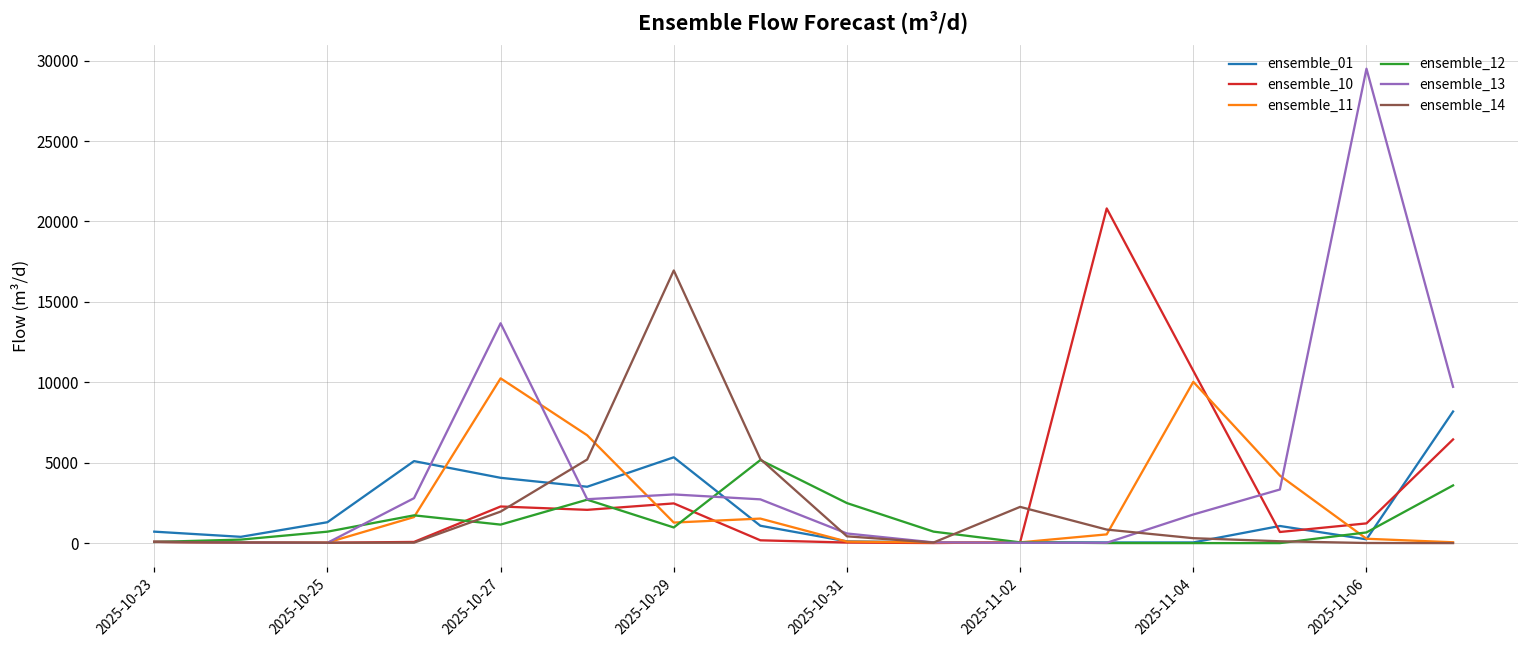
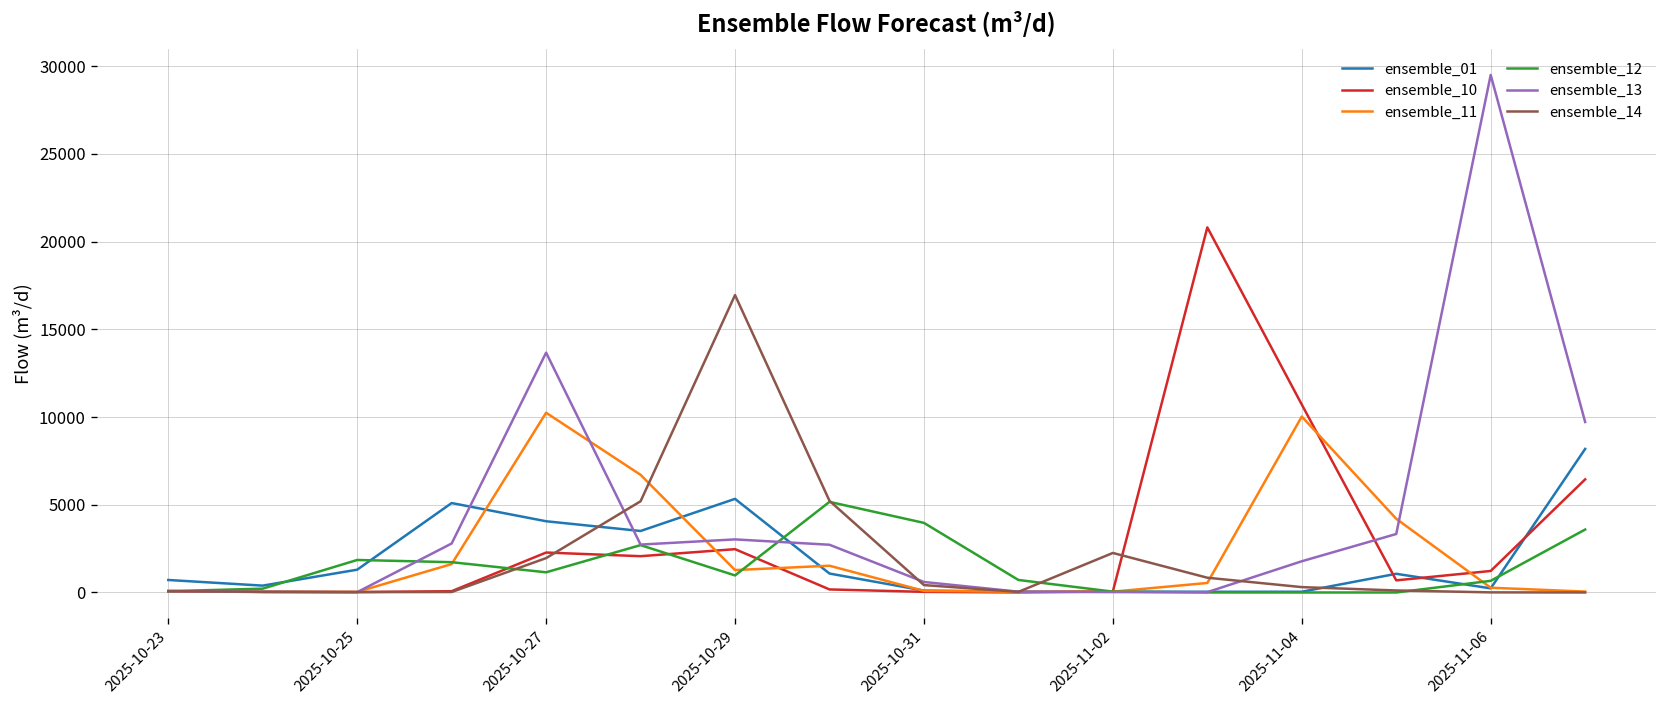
ensemble_12, 2025-10-25: 700 -> 1900
ensemble_12, 2025-10-31: 2500 -> 4000
